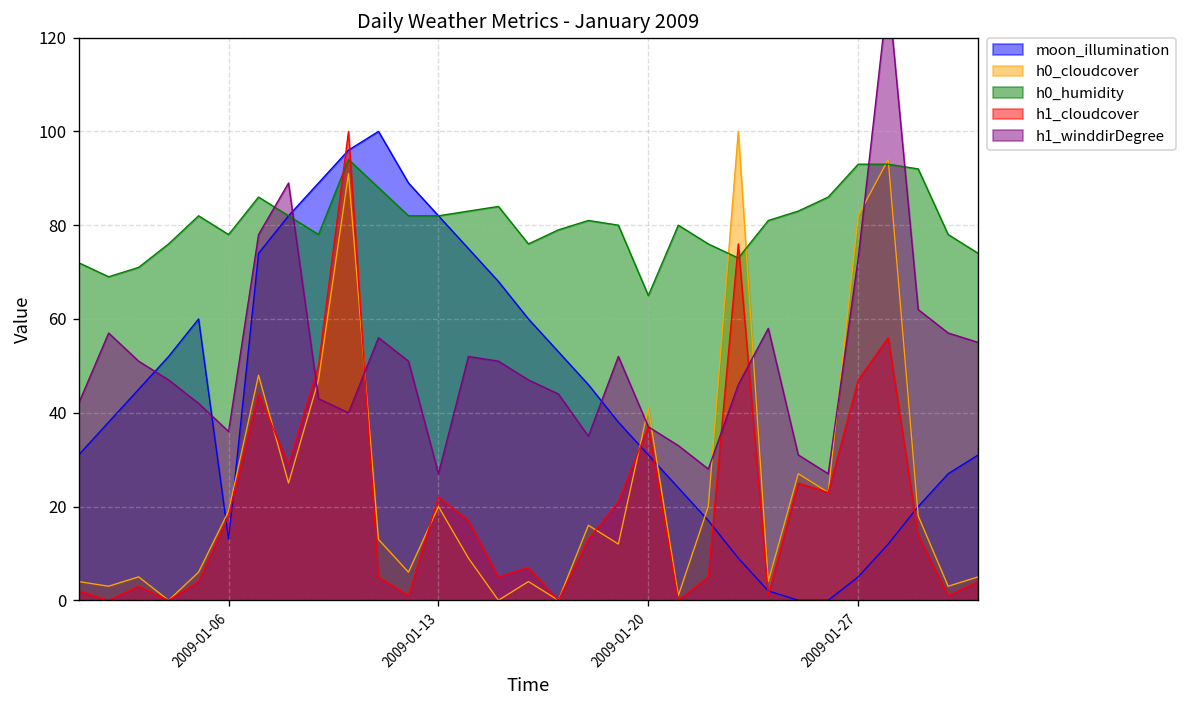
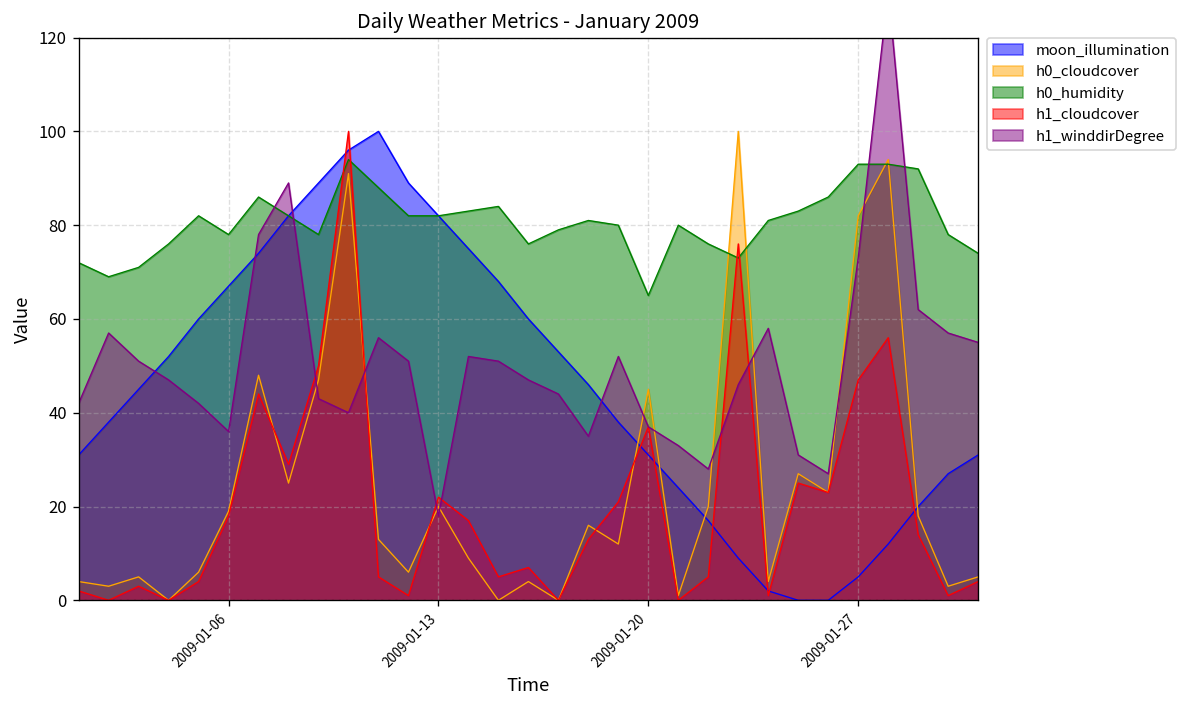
moon_illumination, 2009-01-06: 13 -> 67
h1_winddirDegree, 2009-01-13: 27 -> 18
h0_cloudcover, 2009-01-20: 41 -> 45
